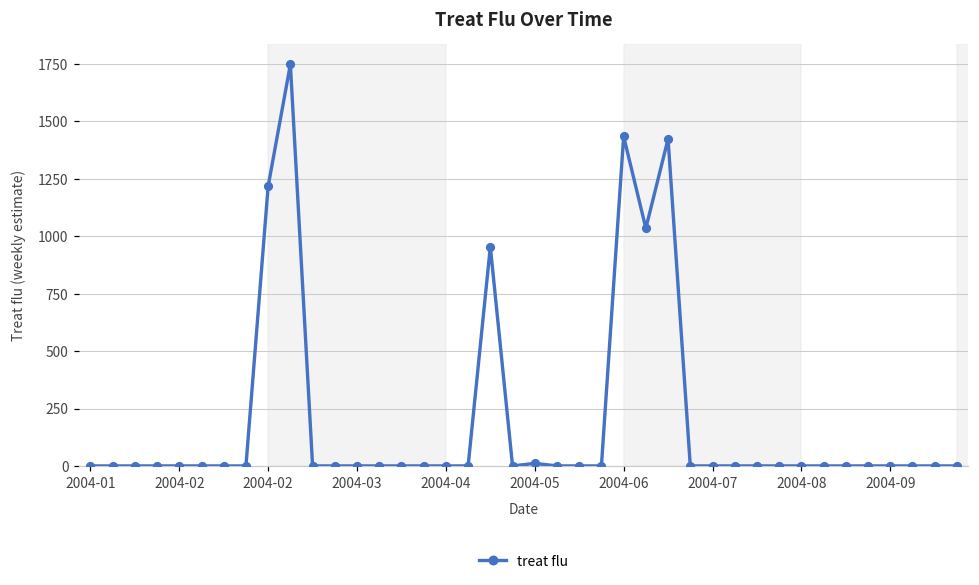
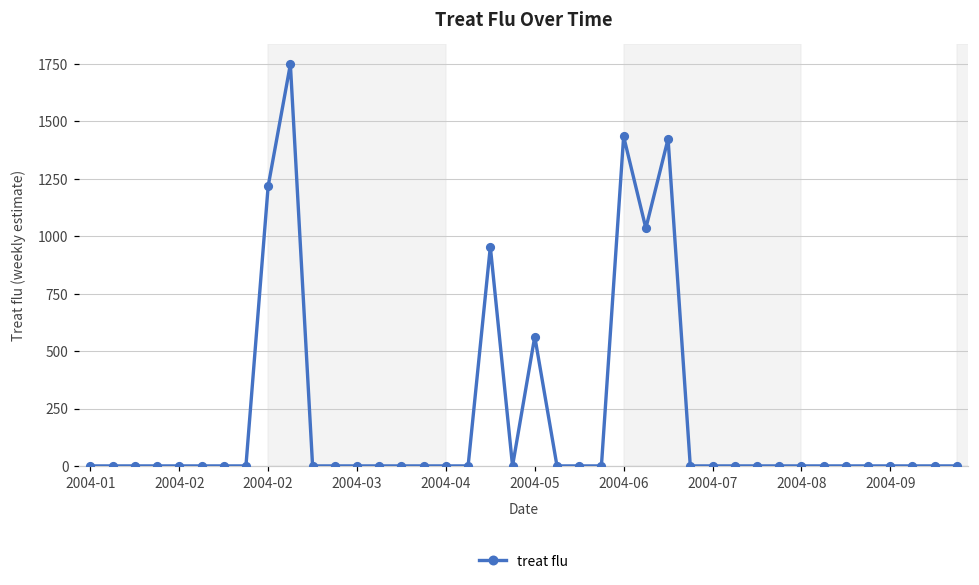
2004-05: 10 -> 560
